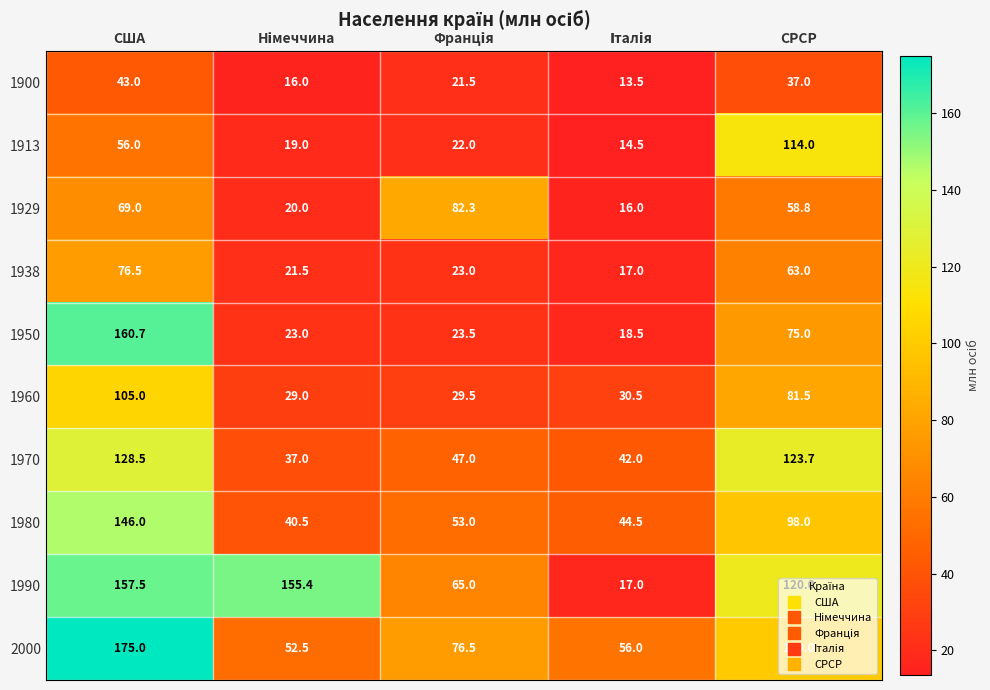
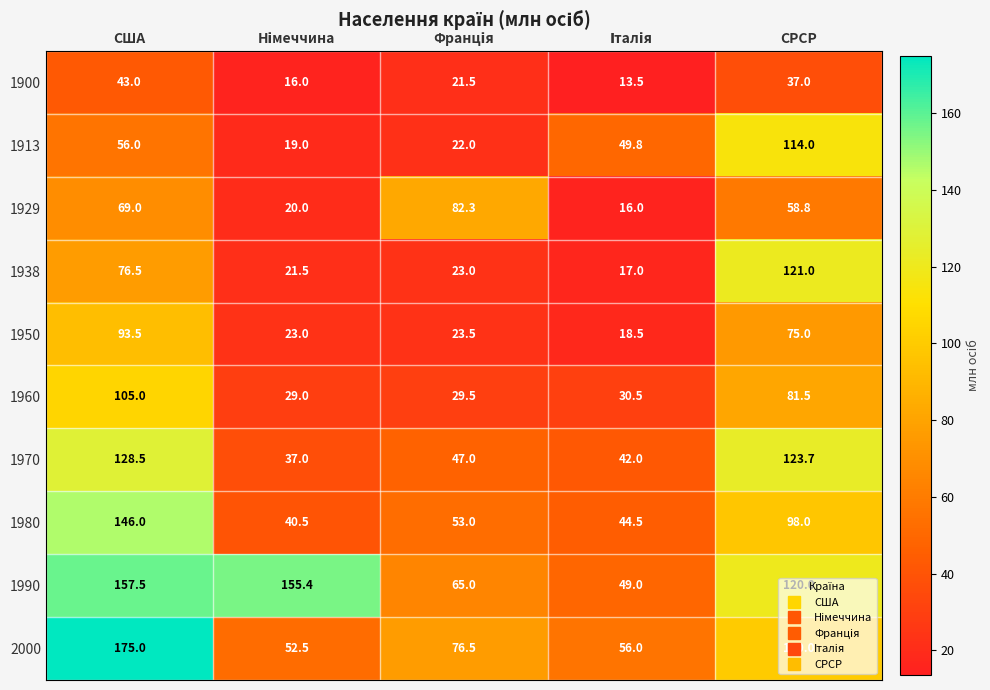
1913, Італія: 14.5 -> 49.8
1938, СРСР: 63.0 -> 121.0
1950, США: 160.7 -> 93.5
1990, Італія: 17.0 -> 49.0
